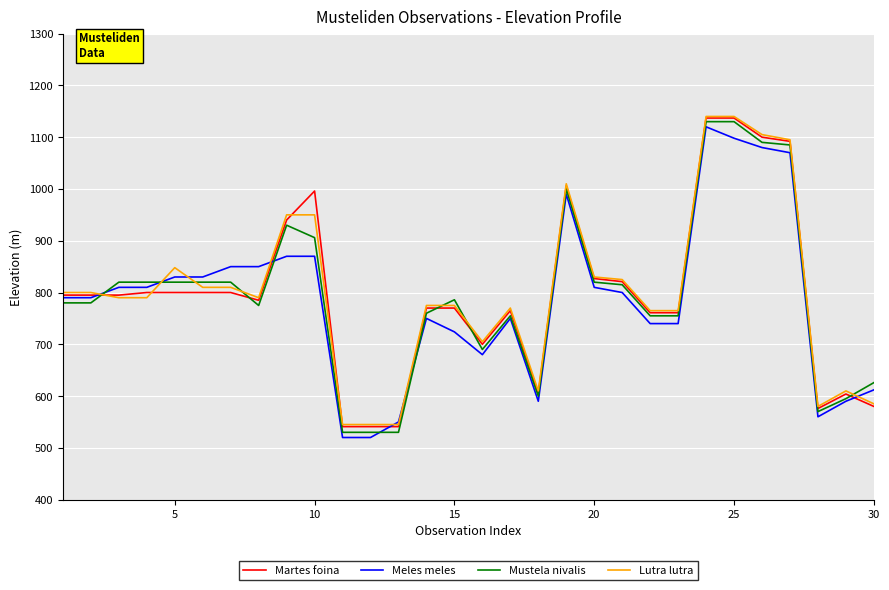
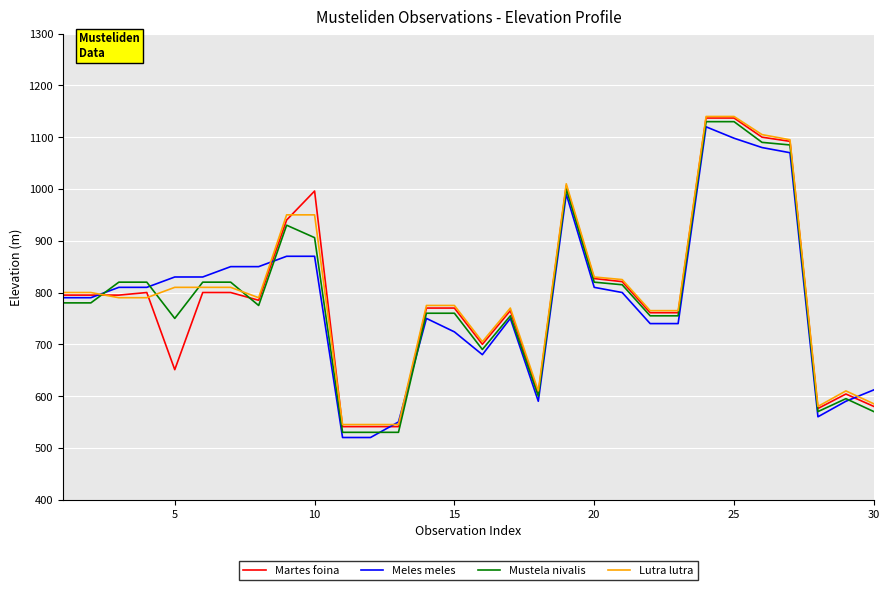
Martes foina, 5: 800 -> 650
Mustela nivalis, 5: 820 -> 750
Lutra lutra, 5: 850 -> 810
Mustela nivalis, 15: 790 -> 760
Mustela nivalis, 30: 630 -> 570
